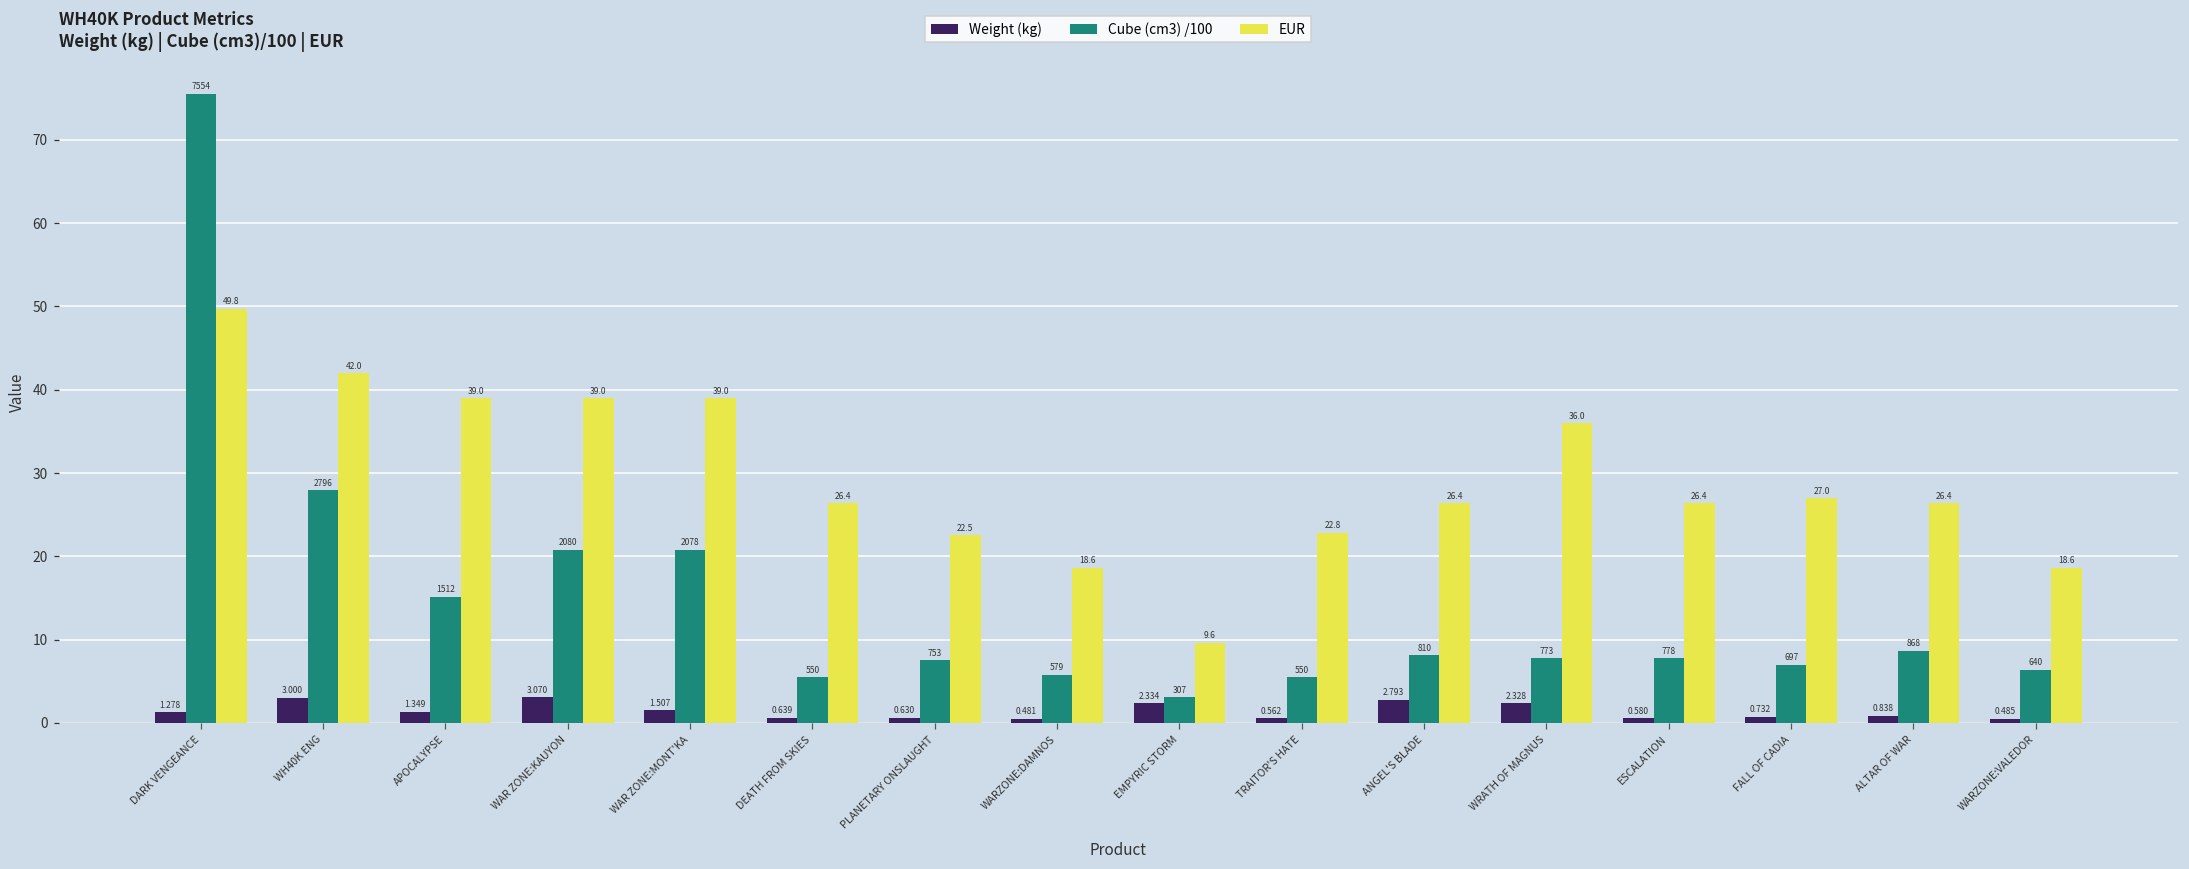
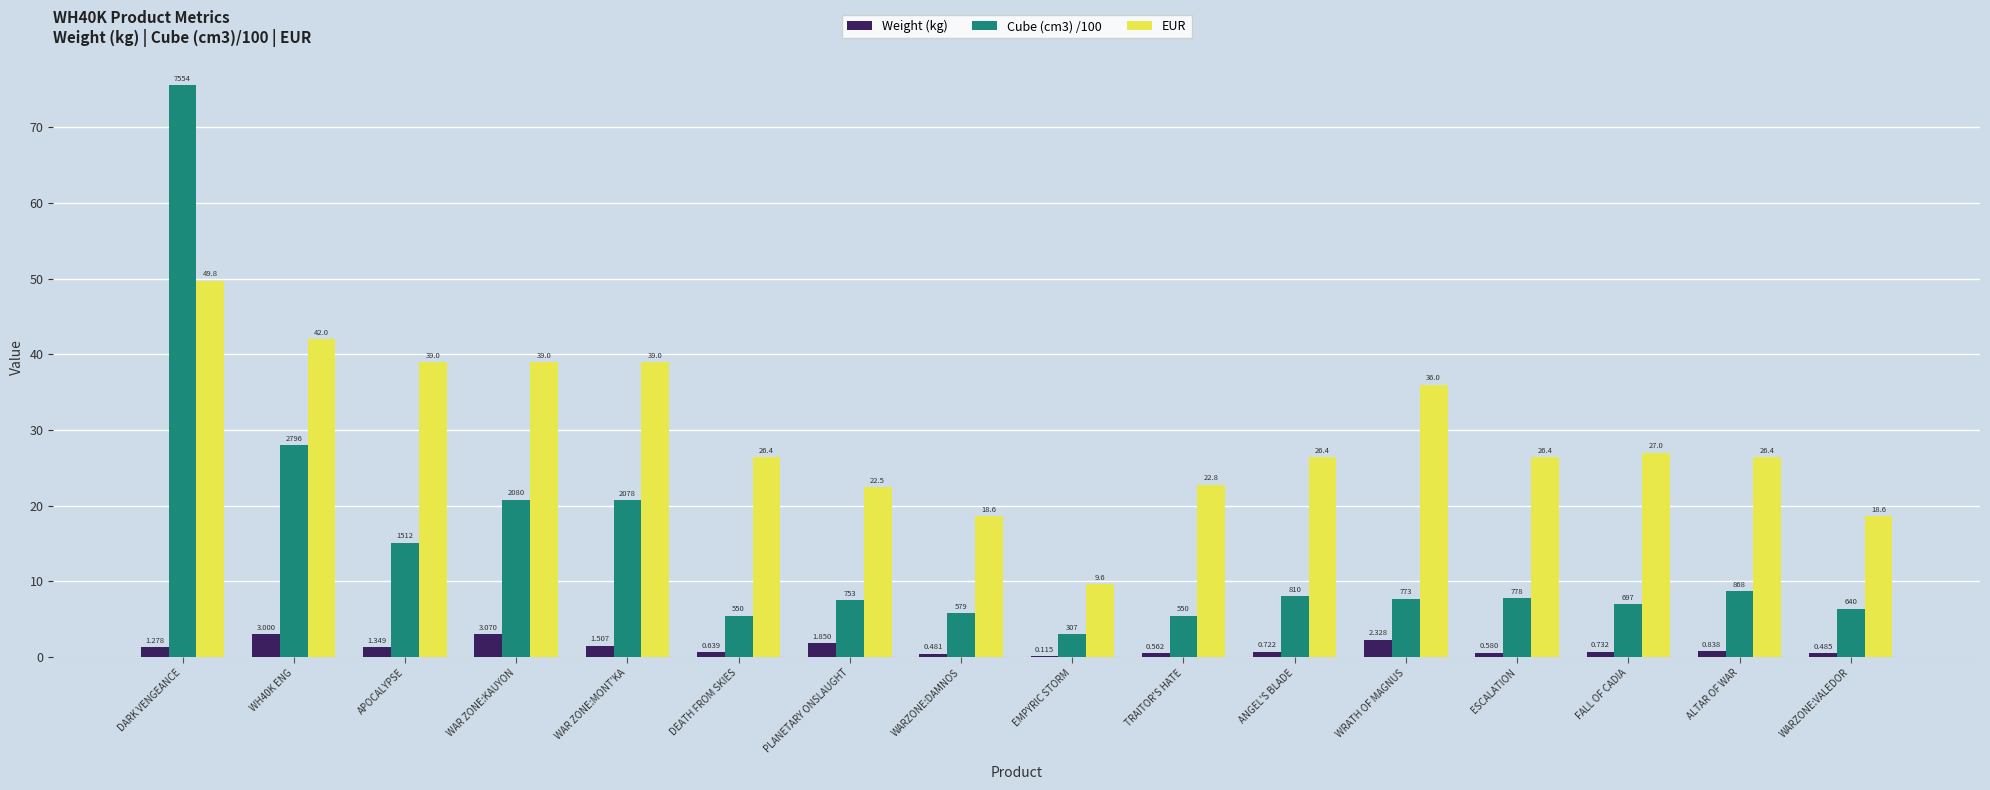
Weight (kg), PLANETARY ONSLAUGHT: 0.630 -> 1.850
Weight (kg), EMPYRIC STORM: 2.334 -> 0.115
Weight (kg), ANGEL'S BLADE: 2.793 -> 0.722
